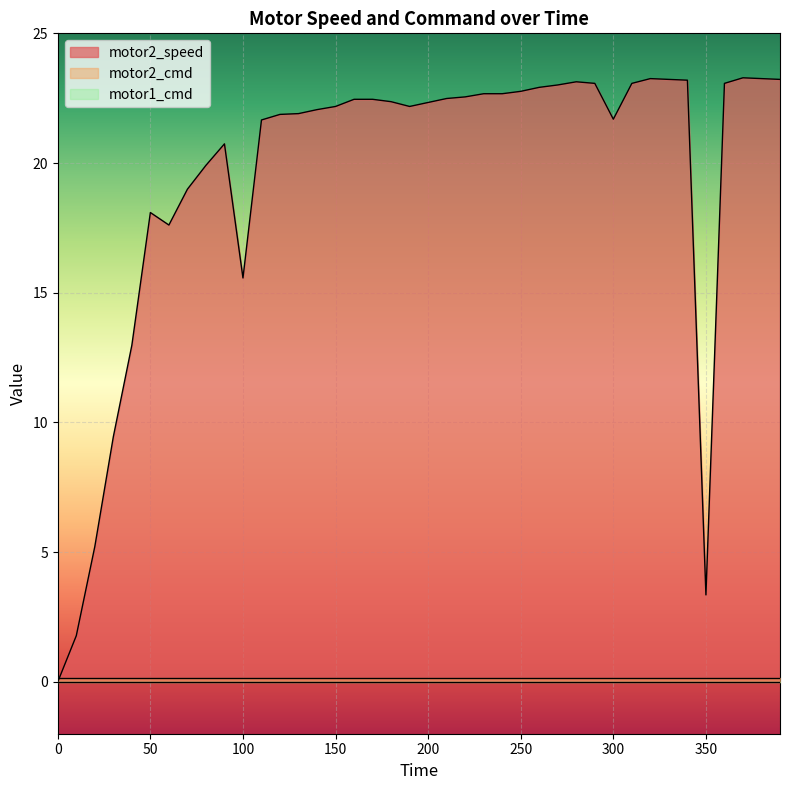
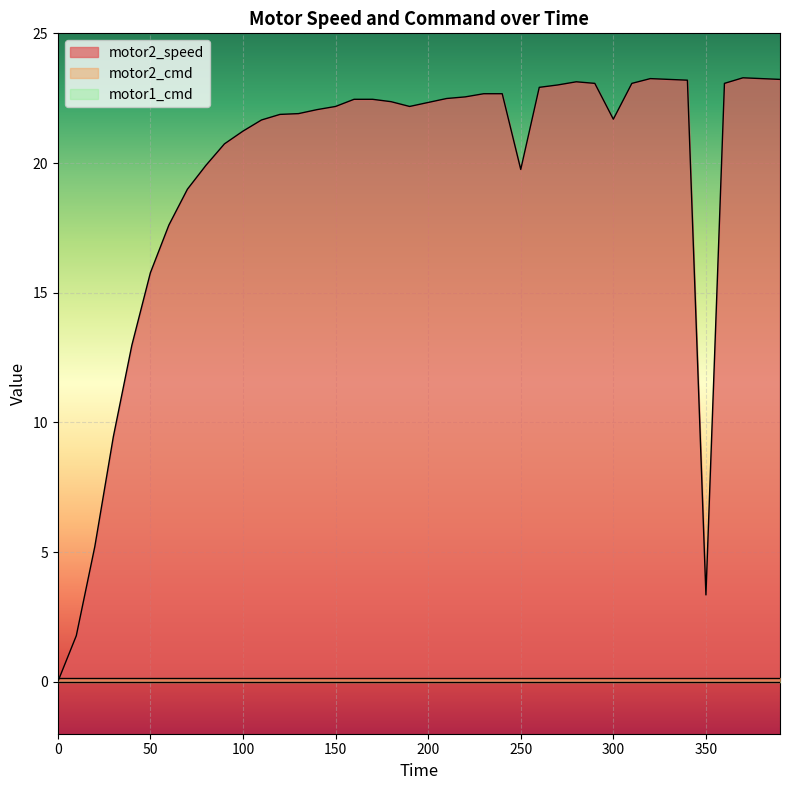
motor2_speed, 50: 18.1 -> 15.8
motor2_speed, 100: 15.6 -> 21.2
motor2_speed, 250: 22.8 -> 19.8
